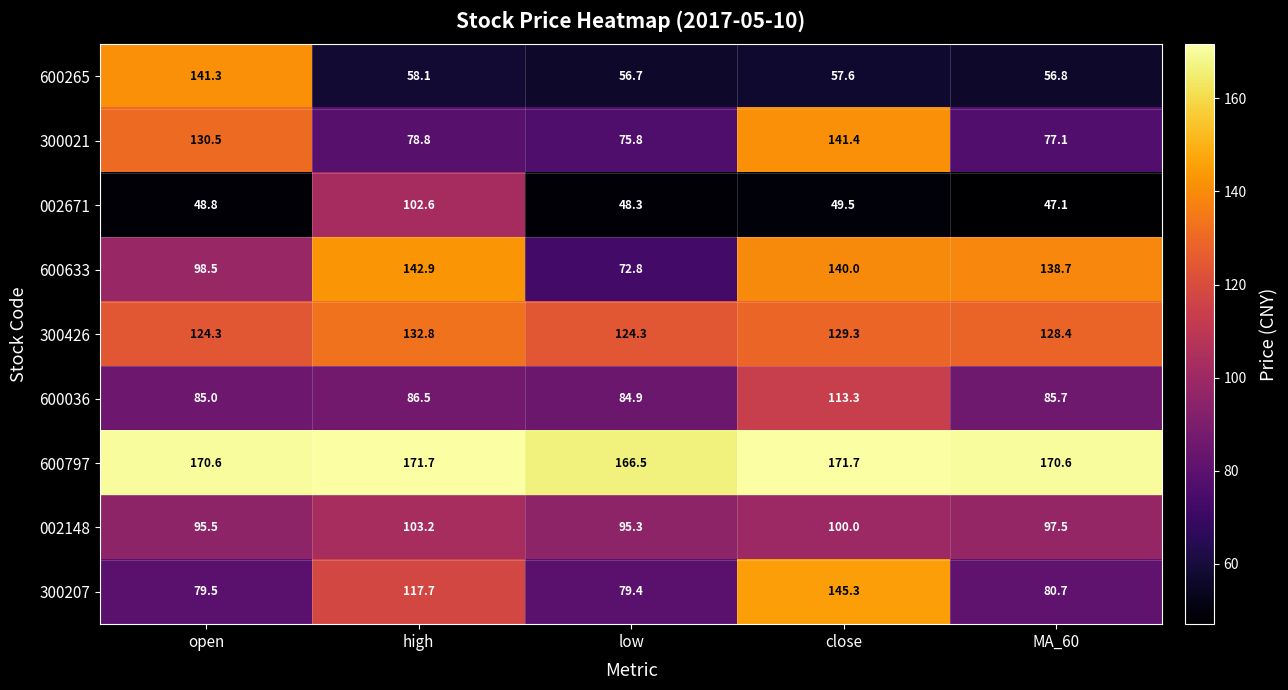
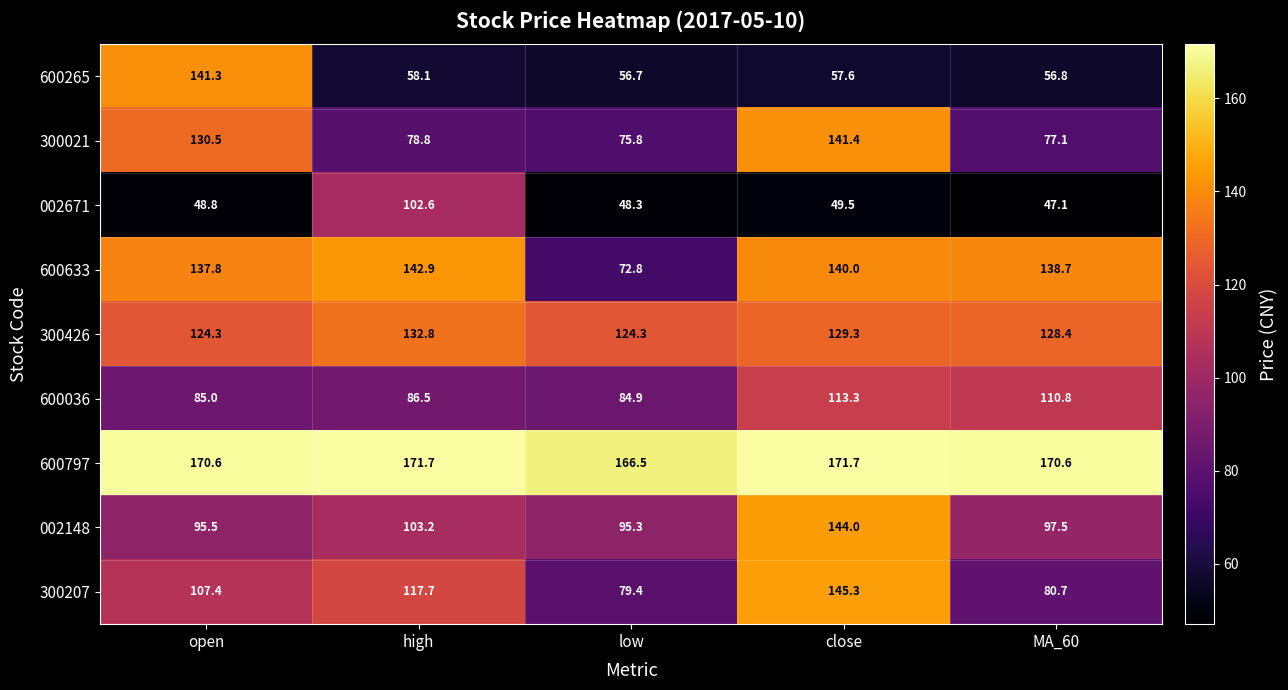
600633, open: 98.5 -> 137.8
600036, MA_60: 85.7 -> 110.8
002148, close: 100.0 -> 144.0
300207, open: 79.5 -> 107.4
